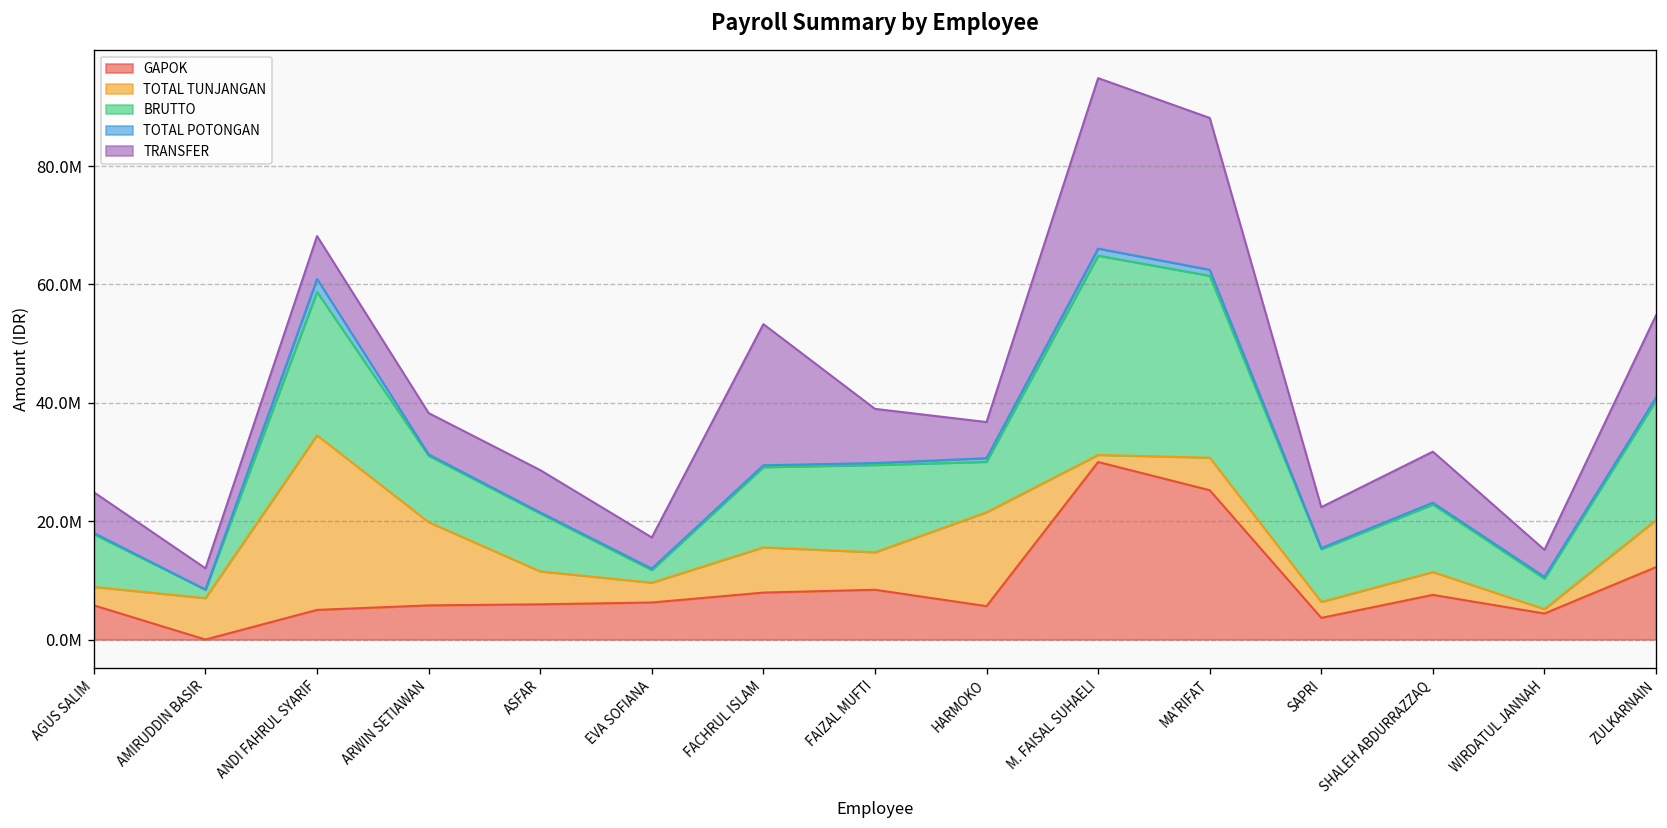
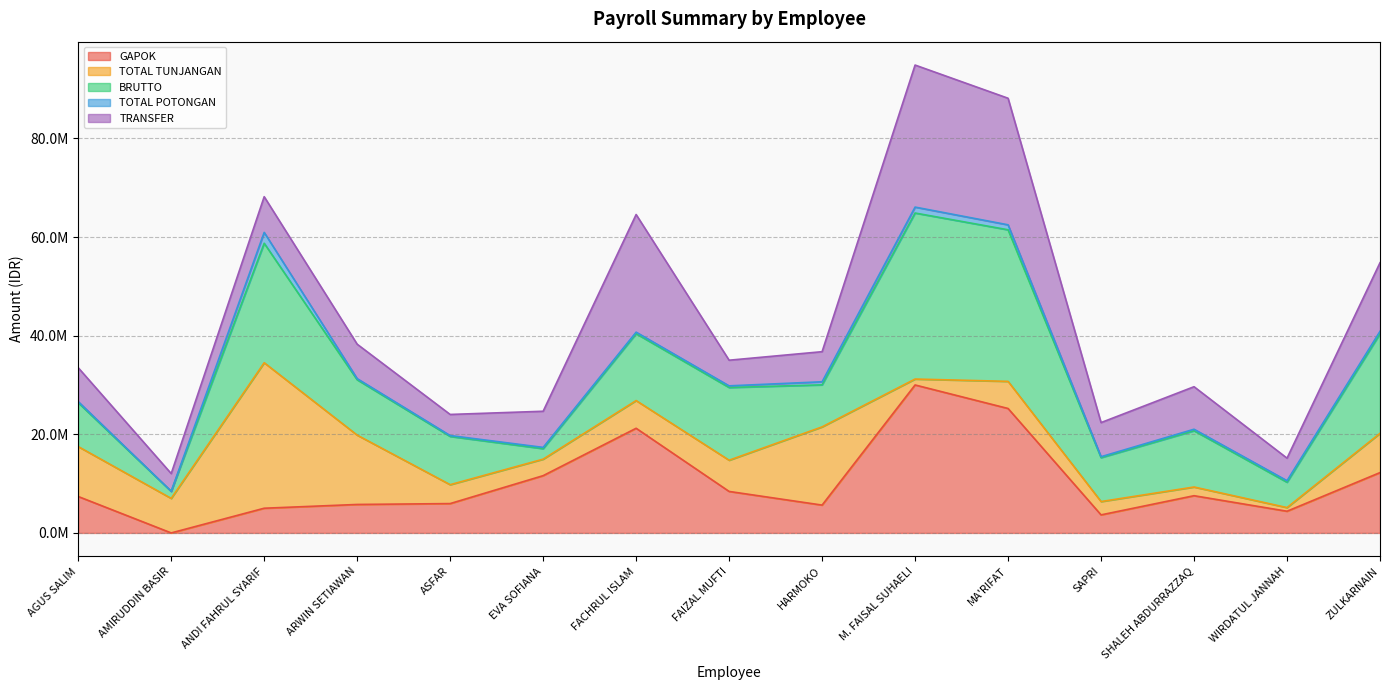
GAPOK, AGUS SALIM: 6000000 -> 7000000
TOTAL TUNJANGAN, AGUS SALIM: 3000000 -> 10000000
TOTAL TUNJANGAN, ASFAR: 6000000 -> 4000000
TRANSFER, ASFAR: 7000000 -> 4000000
GAPOK, EVA SOFIANA: 6000000 -> 12000000
TRANSFER, EVA SOFIANA: 5000000 -> 7000000
GAPOK, FACHRUL ISLAM: 8000000 -> 21000000
TOTAL TUNJANGAN, FACHRUL ISLAM: 8000000 -> 6000000
TRANSFER, FAIZAL MUFTI: 9000000 -> 5000000
TOTAL TUNJANGAN, SHALEH ABDURRAZZAQ: 4000000 -> 2000000
